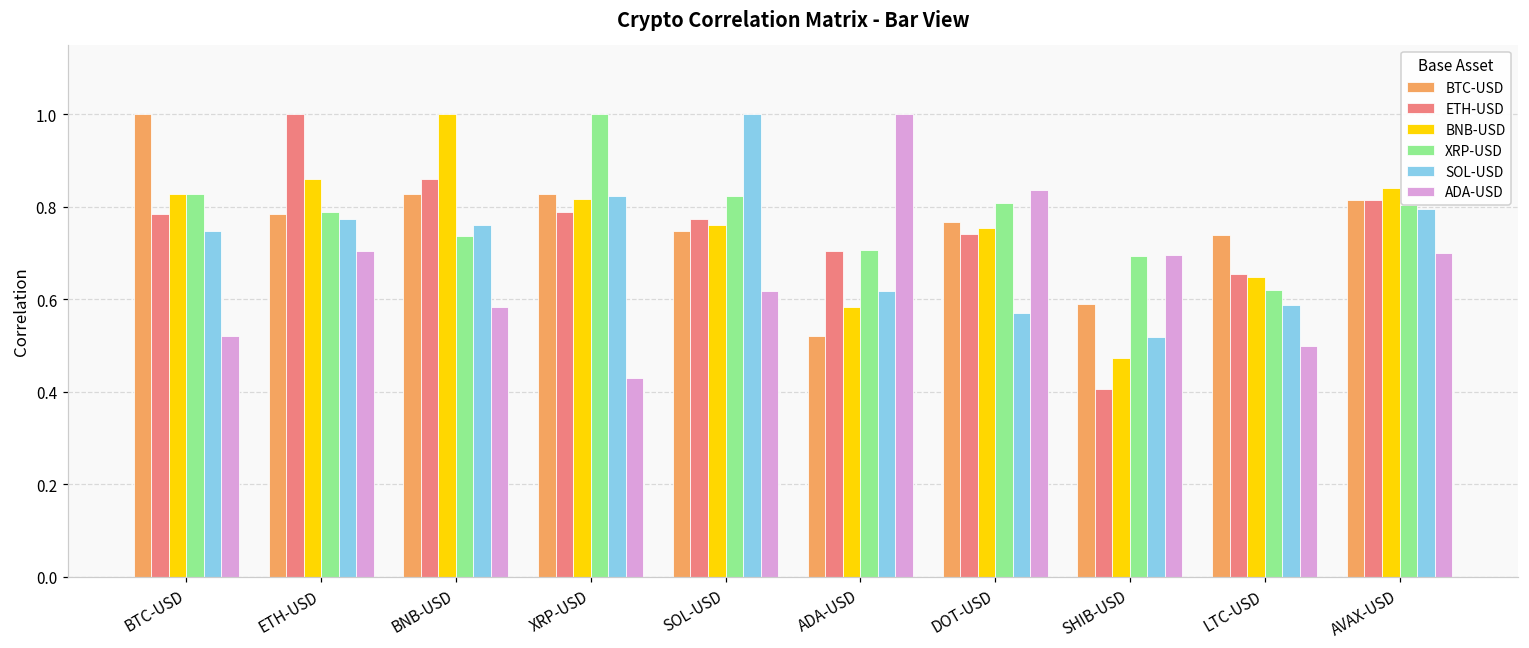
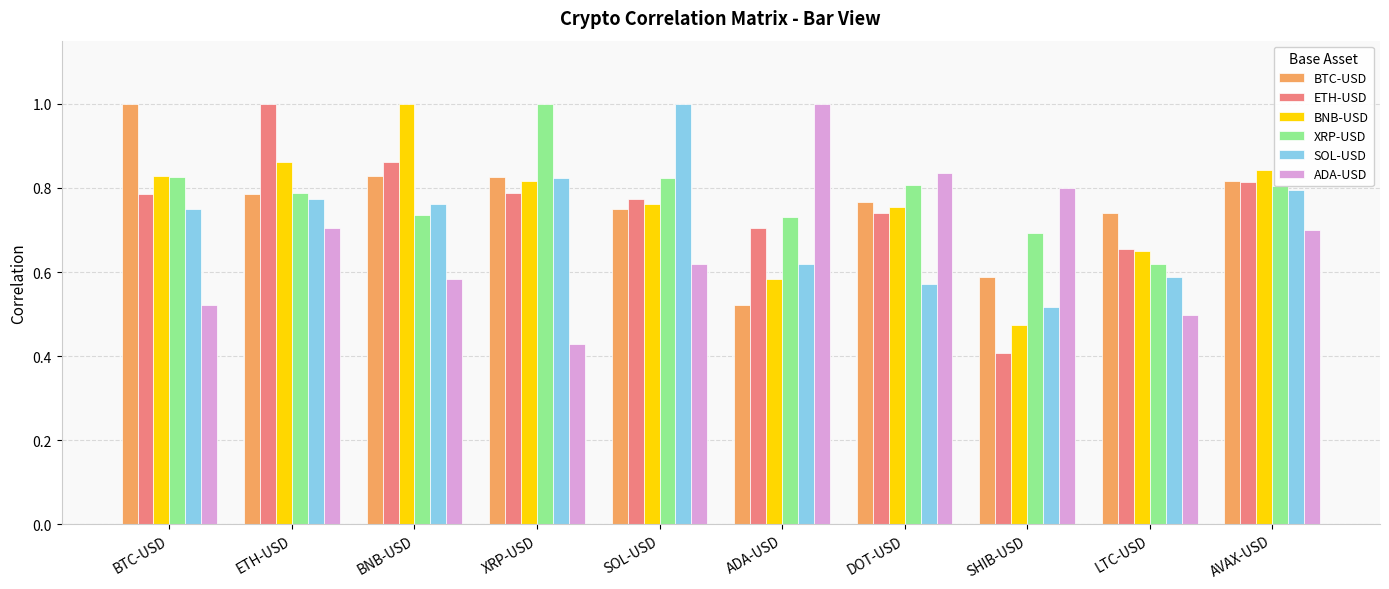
XRP-USD, ADA-USD: 0.71 -> 0.73
ADA-USD, SHIB-USD: 0.70 -> 0.80
